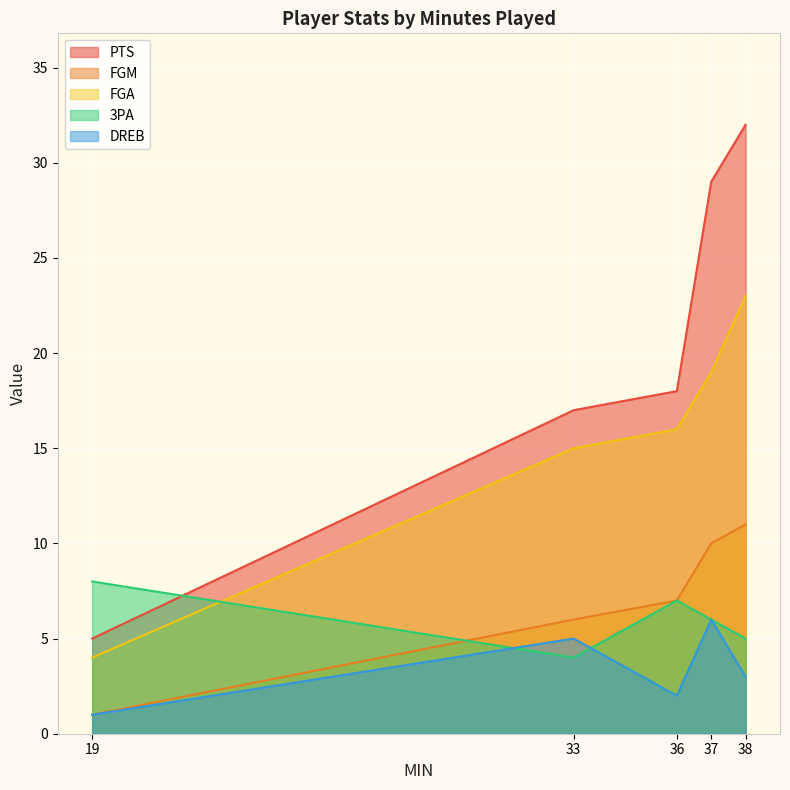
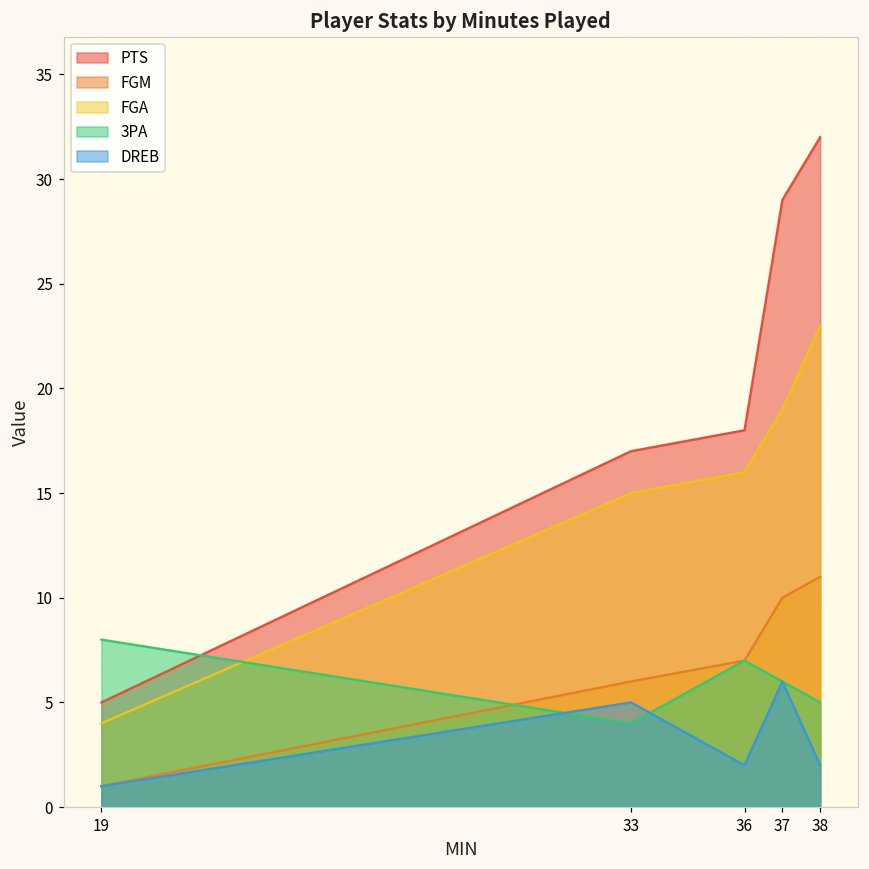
DREB, 38: 3 -> 2
